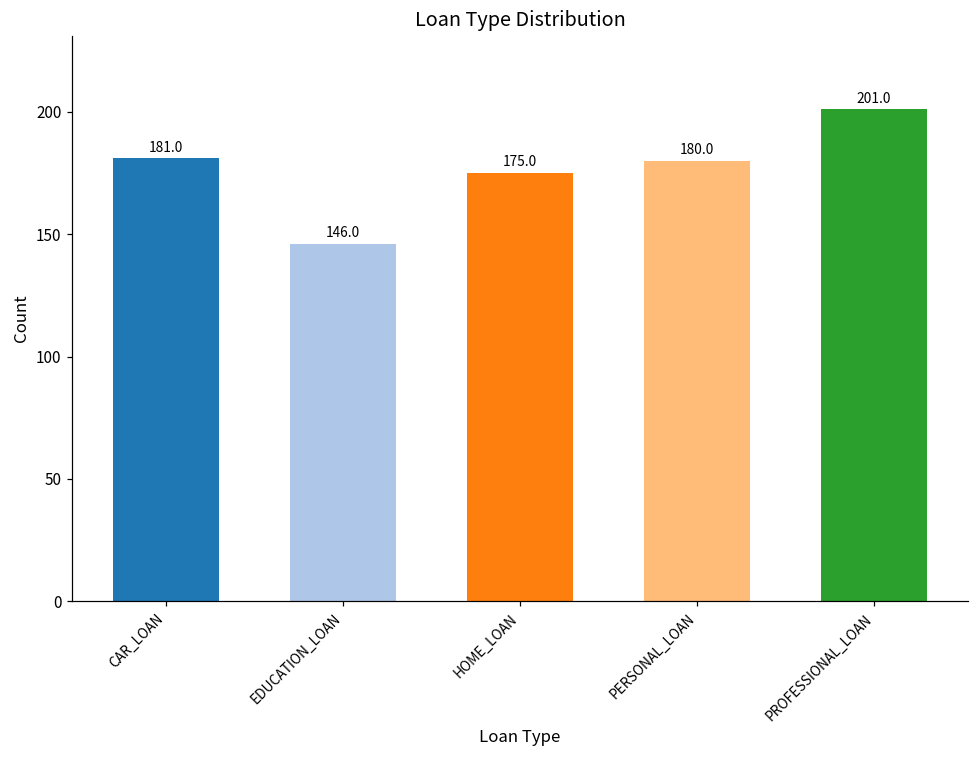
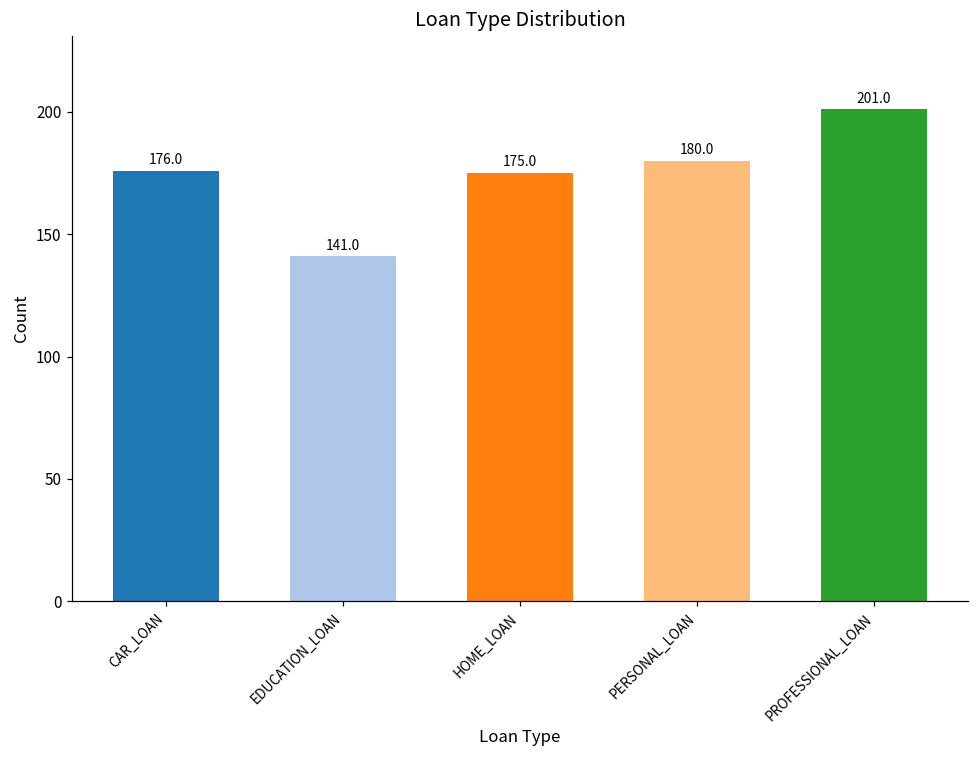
CAR_LOAN: 181.0 -> 176.0
EDUCATION_LOAN: 146.0 -> 141.0
